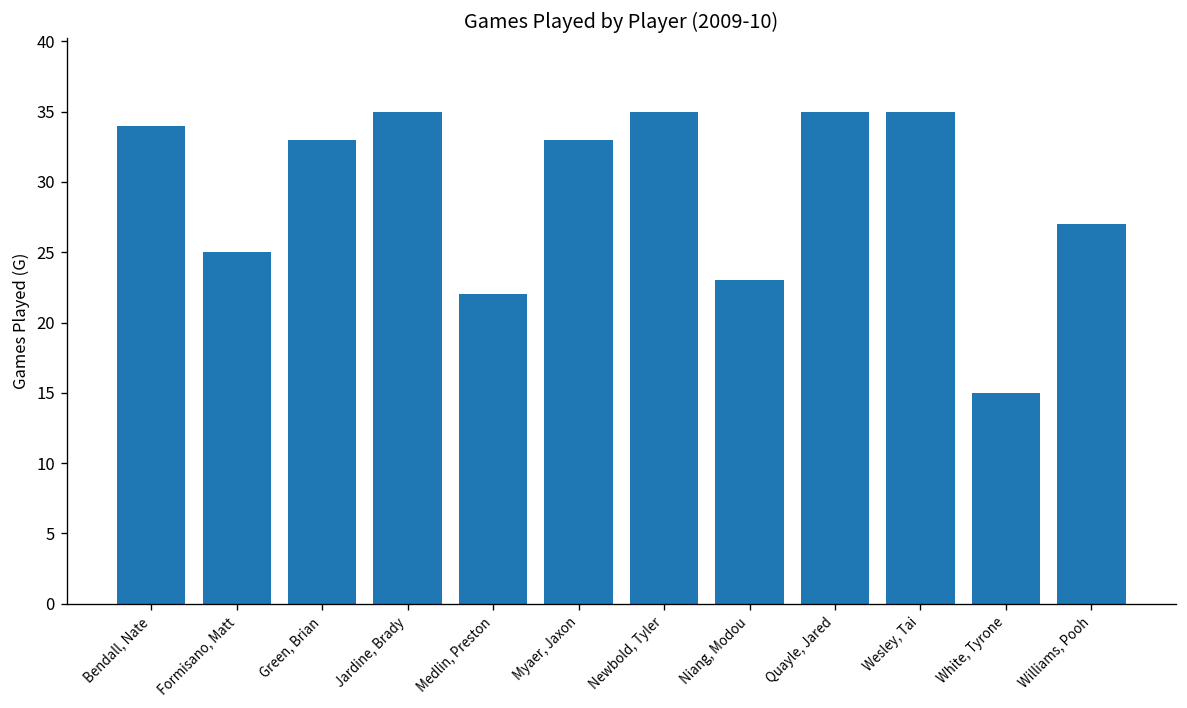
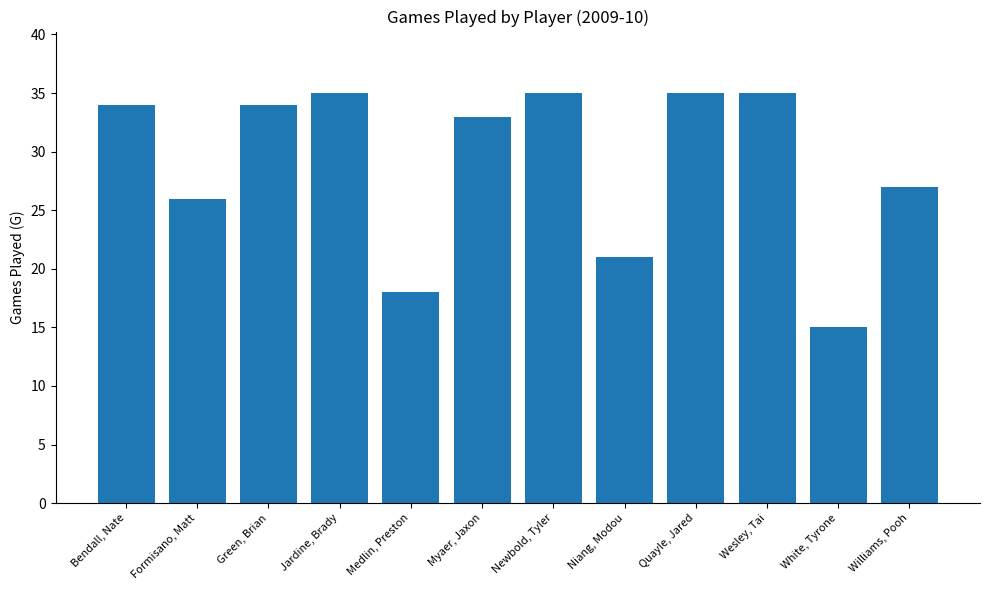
Formisano, Matt: 25 -> 26
Green, Brian: 33 -> 34
Medlin, Preston: 22 -> 18
Niang, Modou: 23 -> 21
